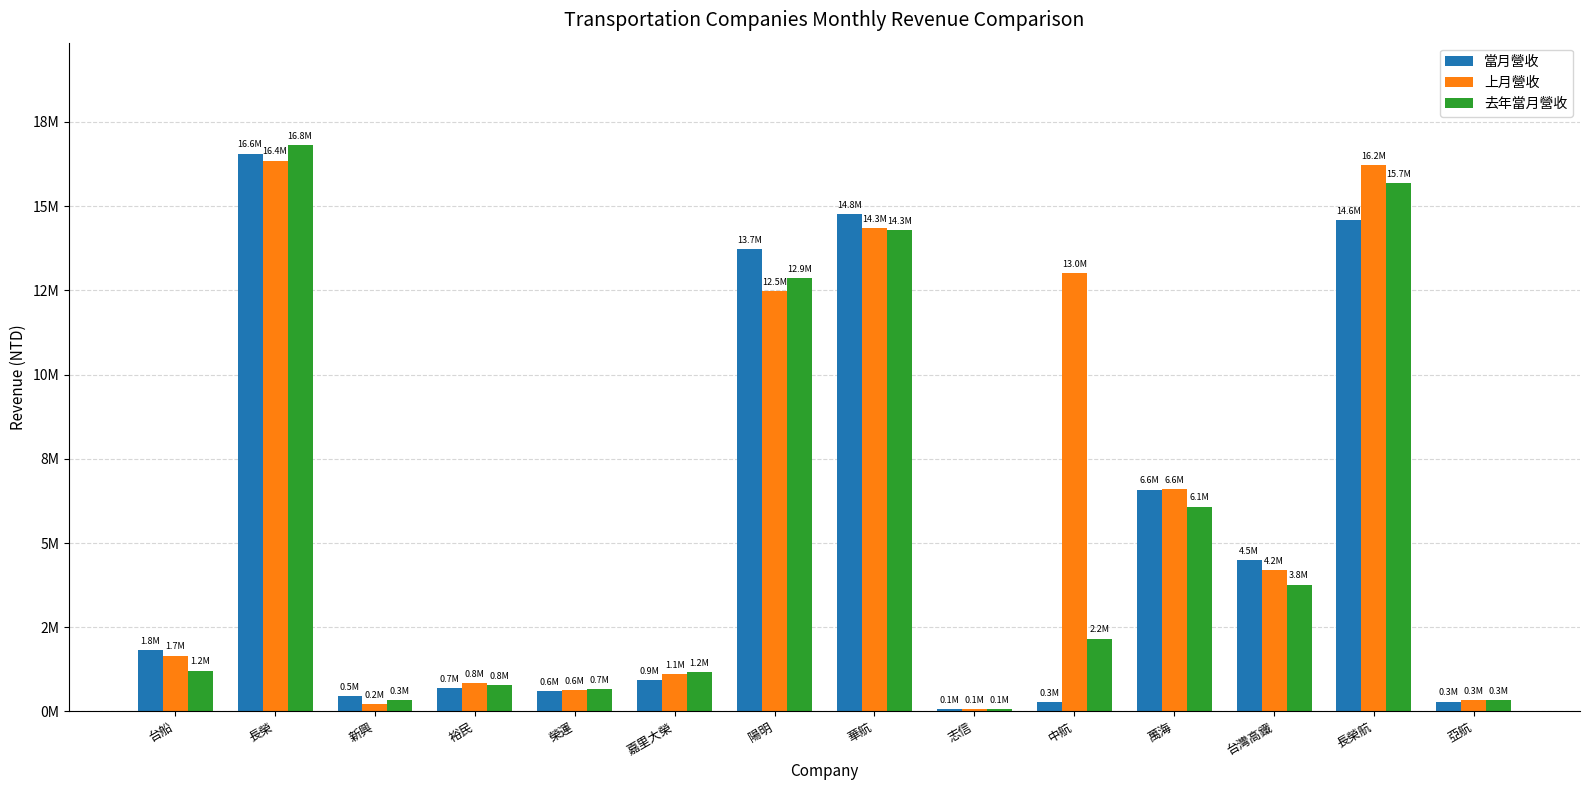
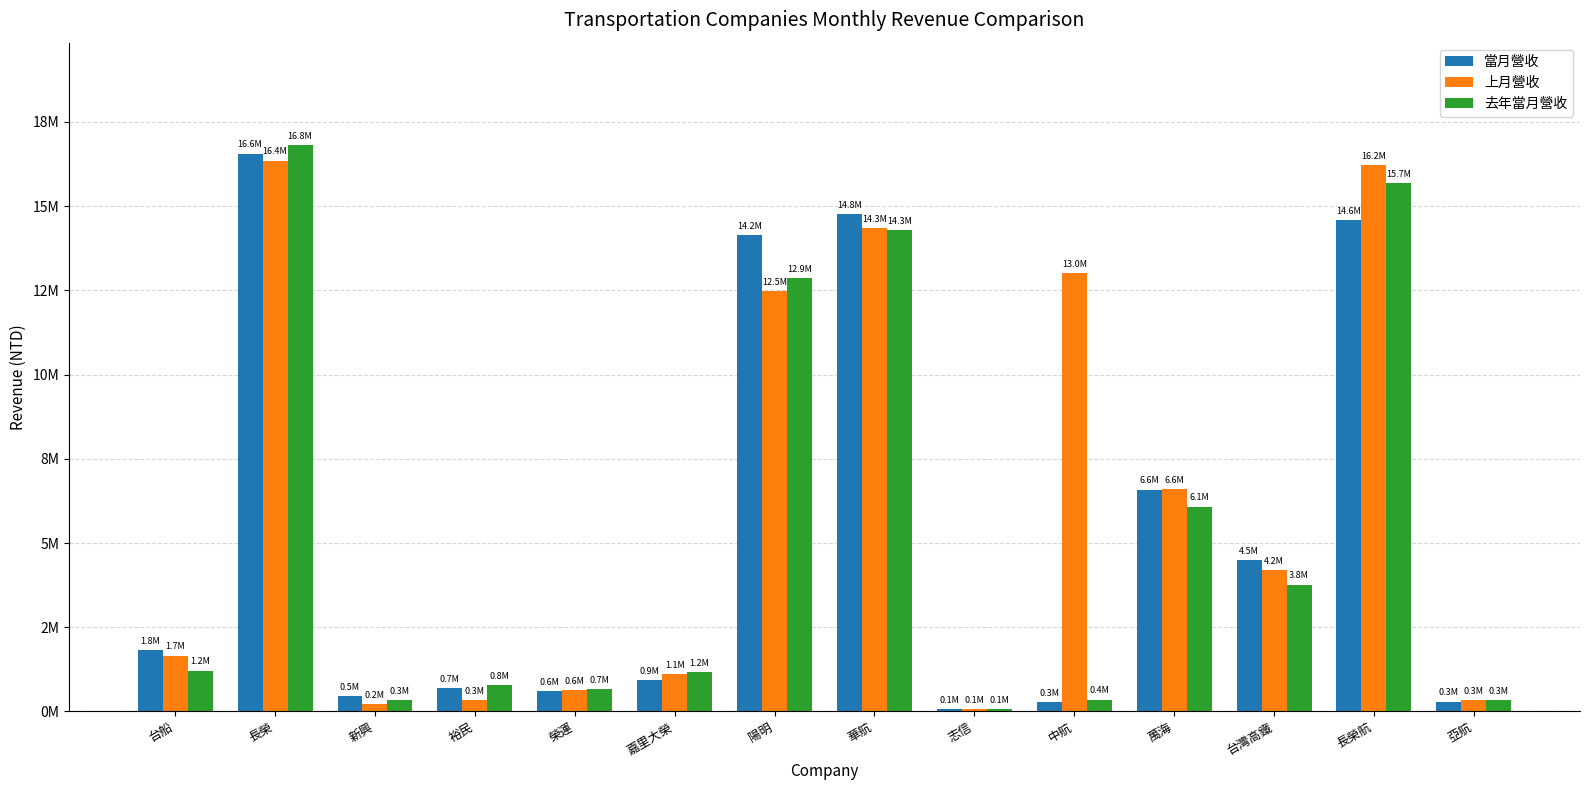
上月營收, 裕民: 0.8M -> 0.3M
當月營收, 陽明: 13.7M -> 14.2M
去年當月營收, 中航: 2.2M -> 0.4M
